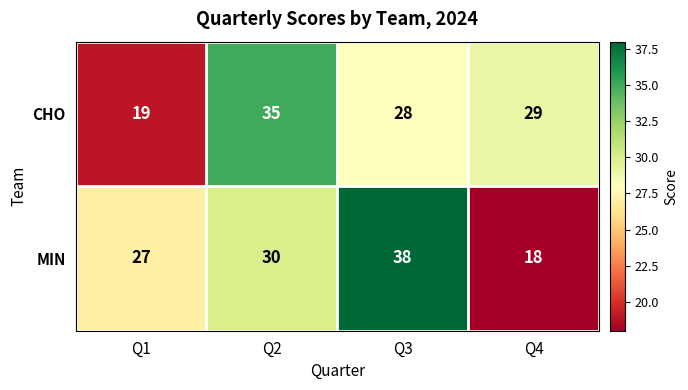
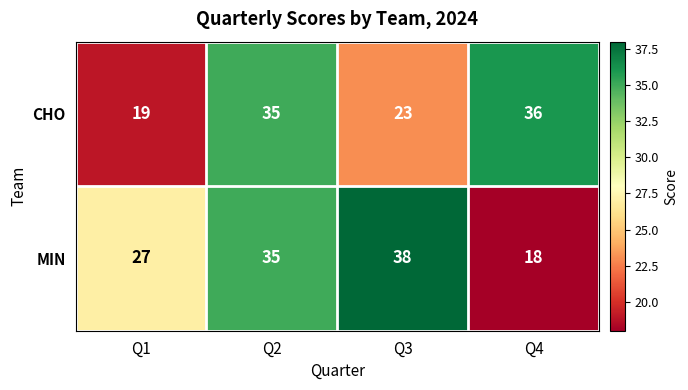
CHO, Q3: 28 -> 23
CHO, Q4: 29 -> 36
MIN, Q2: 30 -> 35
